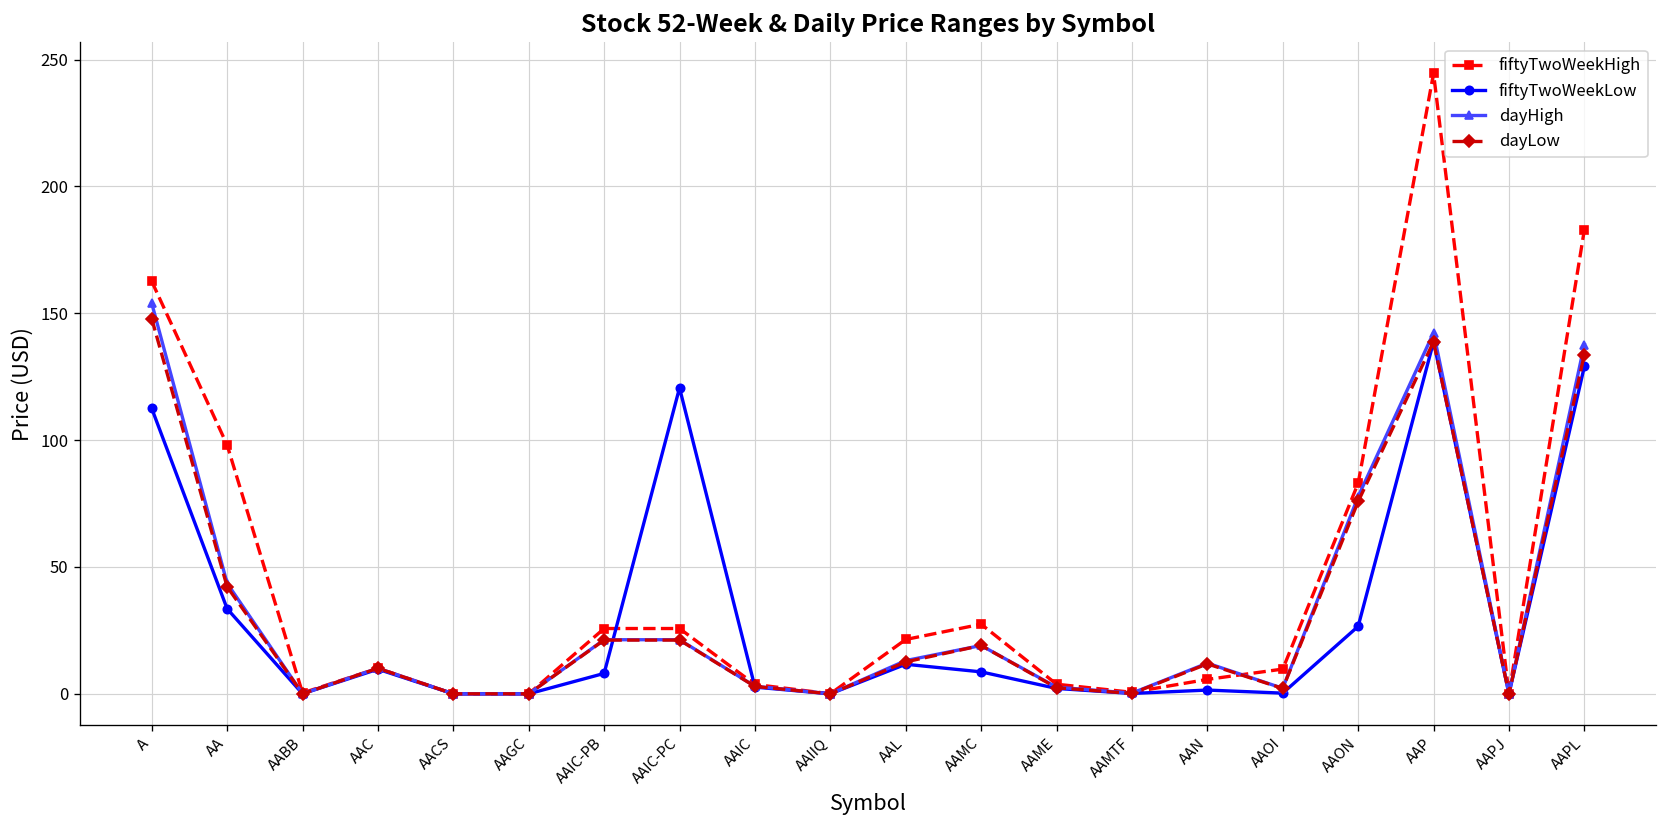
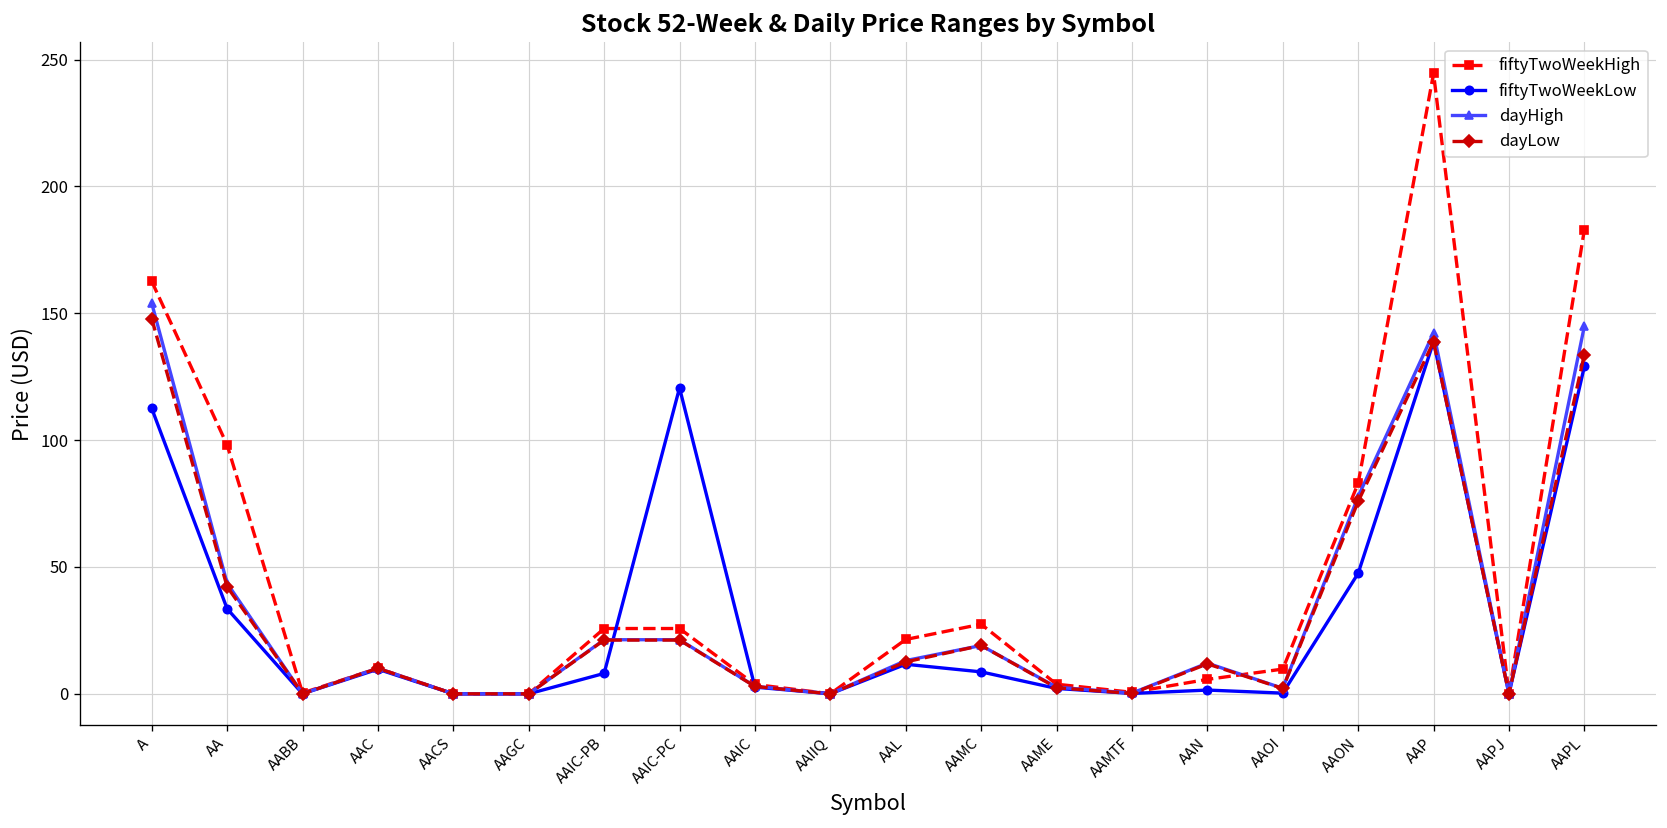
fiftyTwoWeekLow, AAON: 27 -> 48
dayHigh, AAPL: 138 -> 145
